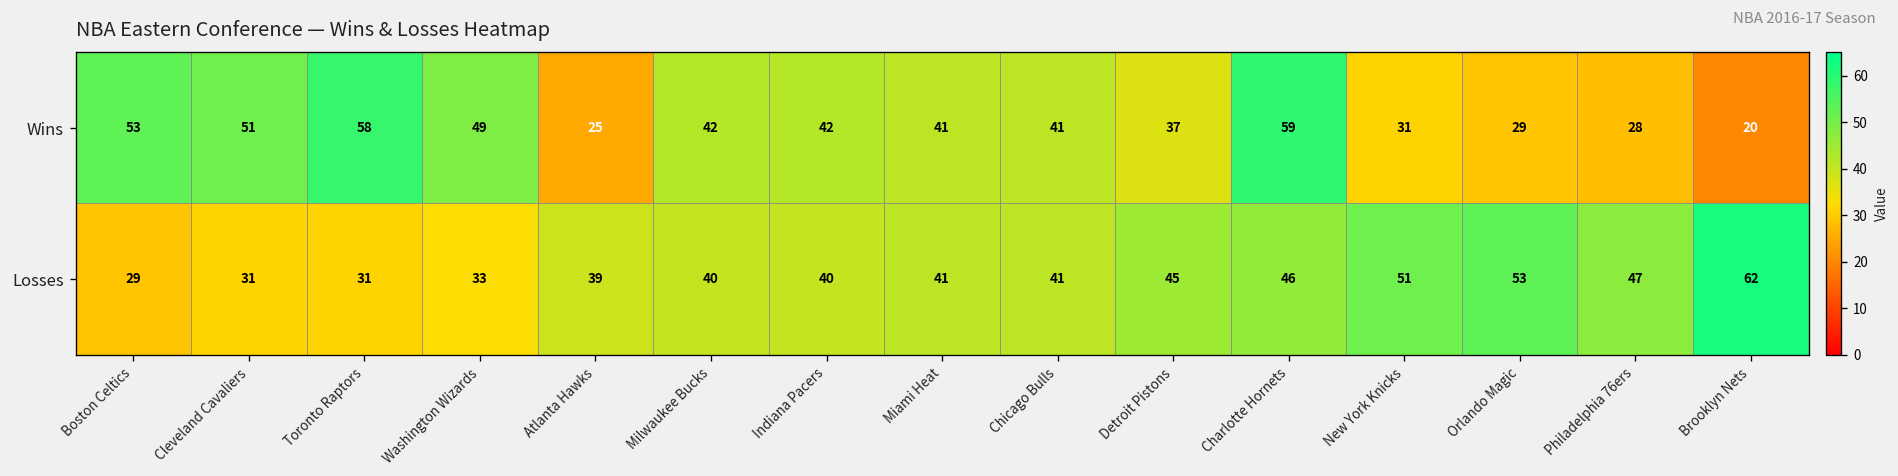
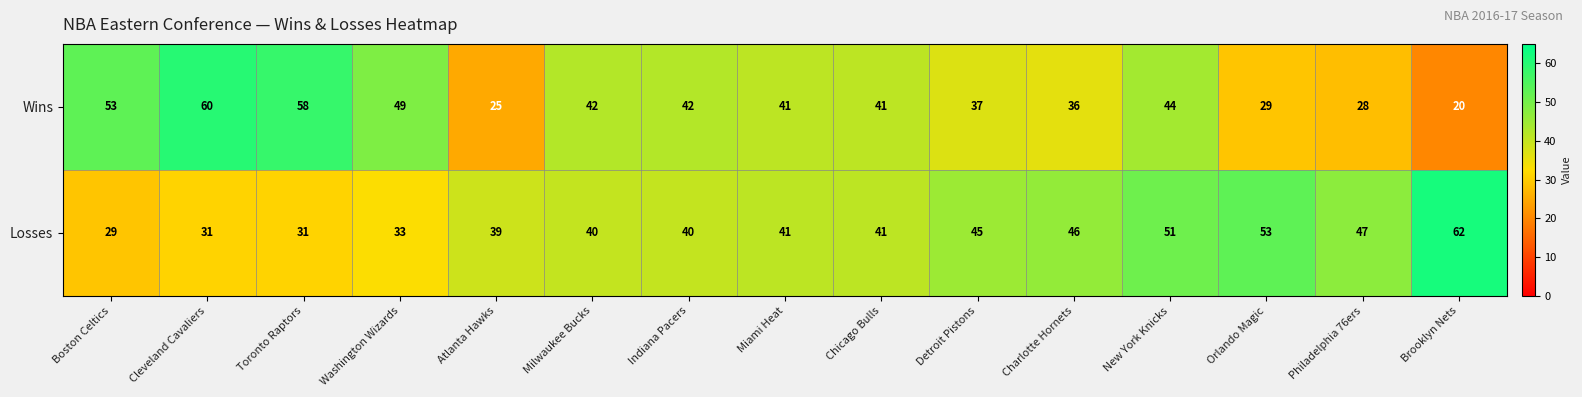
Wins, Cleveland Cavaliers: 51 -> 60
Wins, Charlotte Hornets: 59 -> 36
Wins, New York Knicks: 31 -> 44
